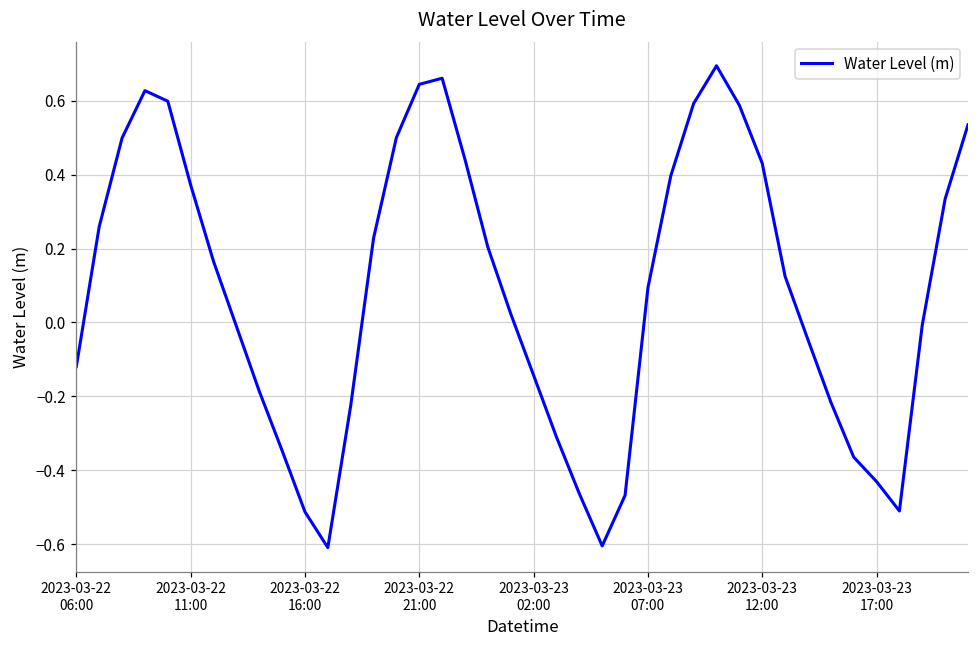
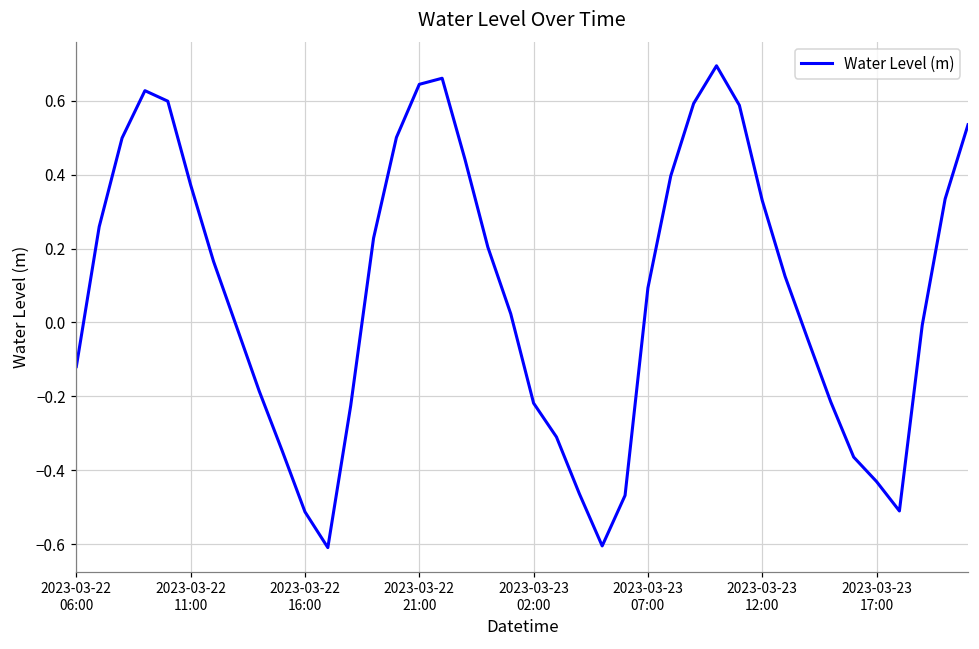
2023-03-23 02:00: -0.14 -> -0.22
2023-03-23 12:00: 0.43 -> 0.33
